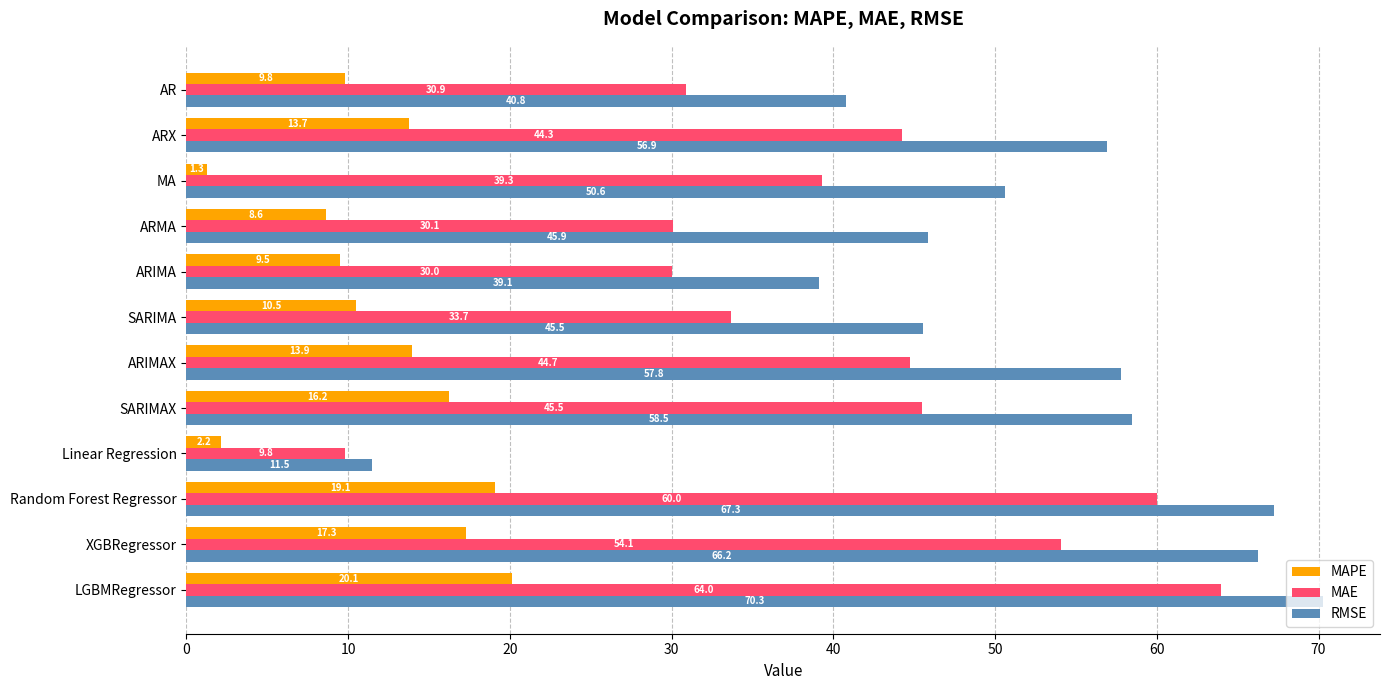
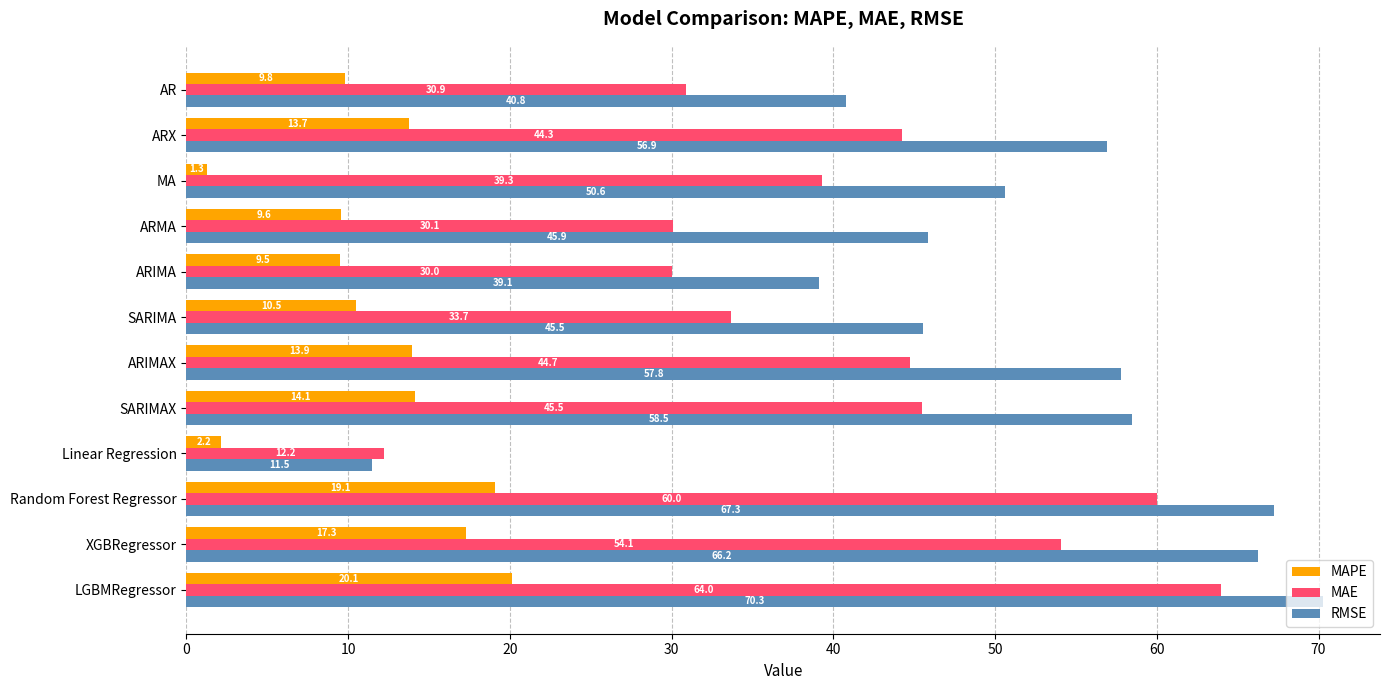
MAPE, ARMA: 8.6 -> 9.6
MAPE, SARIMAX: 16.2 -> 14.1
MAE, Linear Regression: 9.8 -> 12.2
